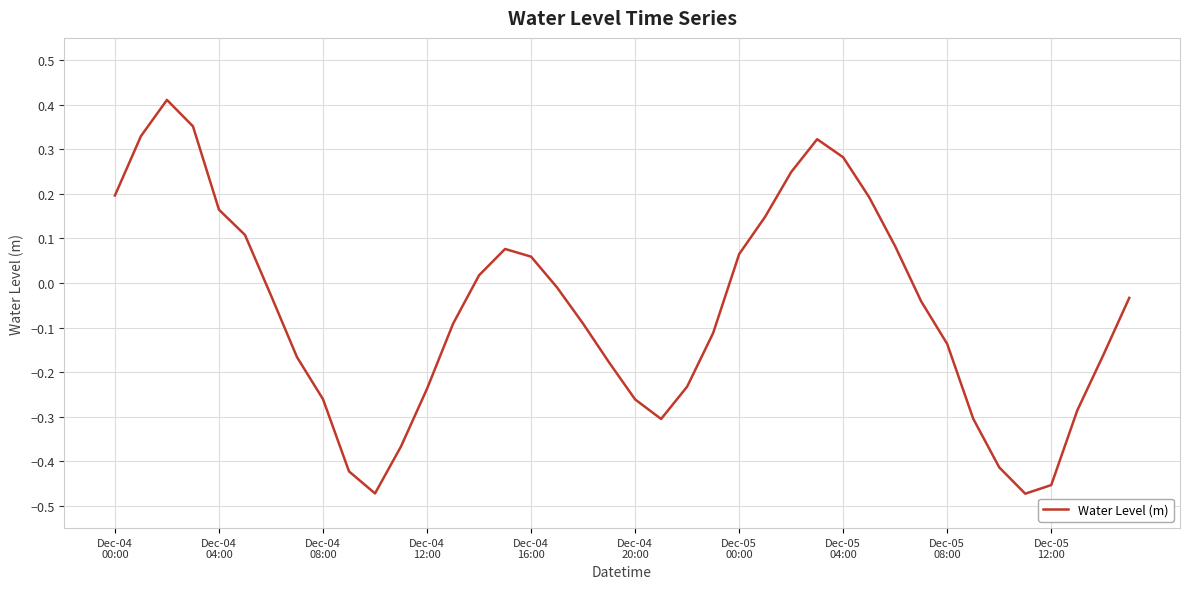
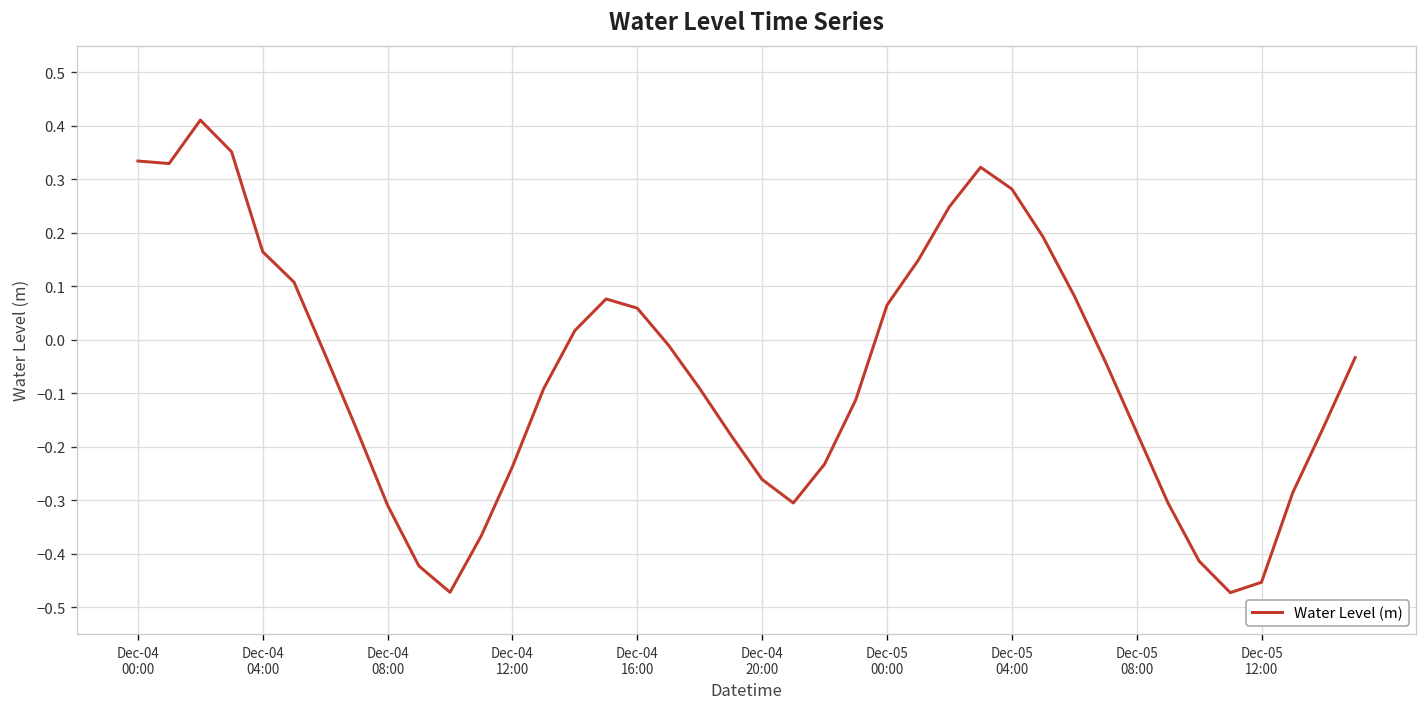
Dec-04 00:00: 0.20 -> 0.33
Dec-04 08:00: -0.26 -> -0.31
Dec-05 08:00: -0.14 -> -0.17
